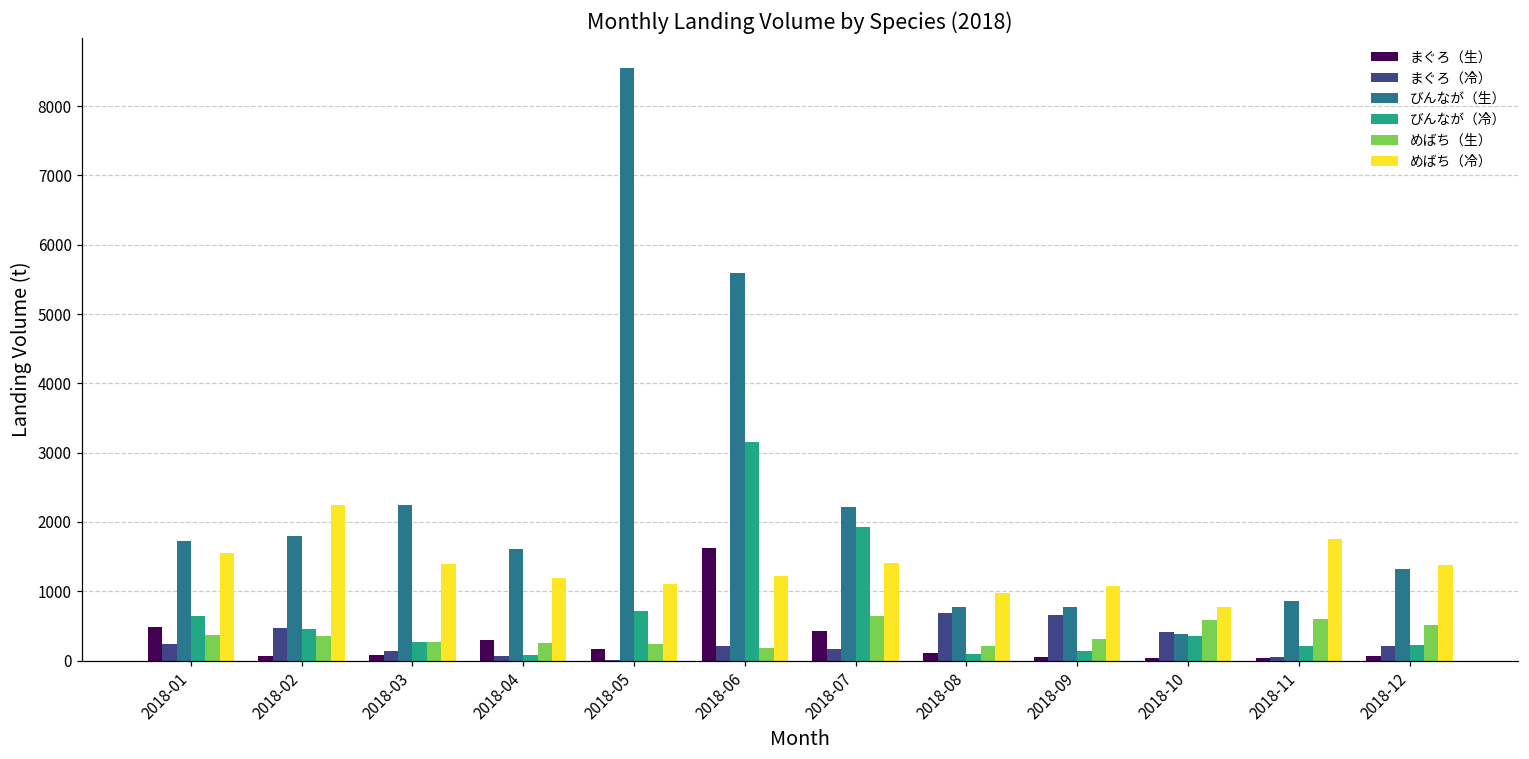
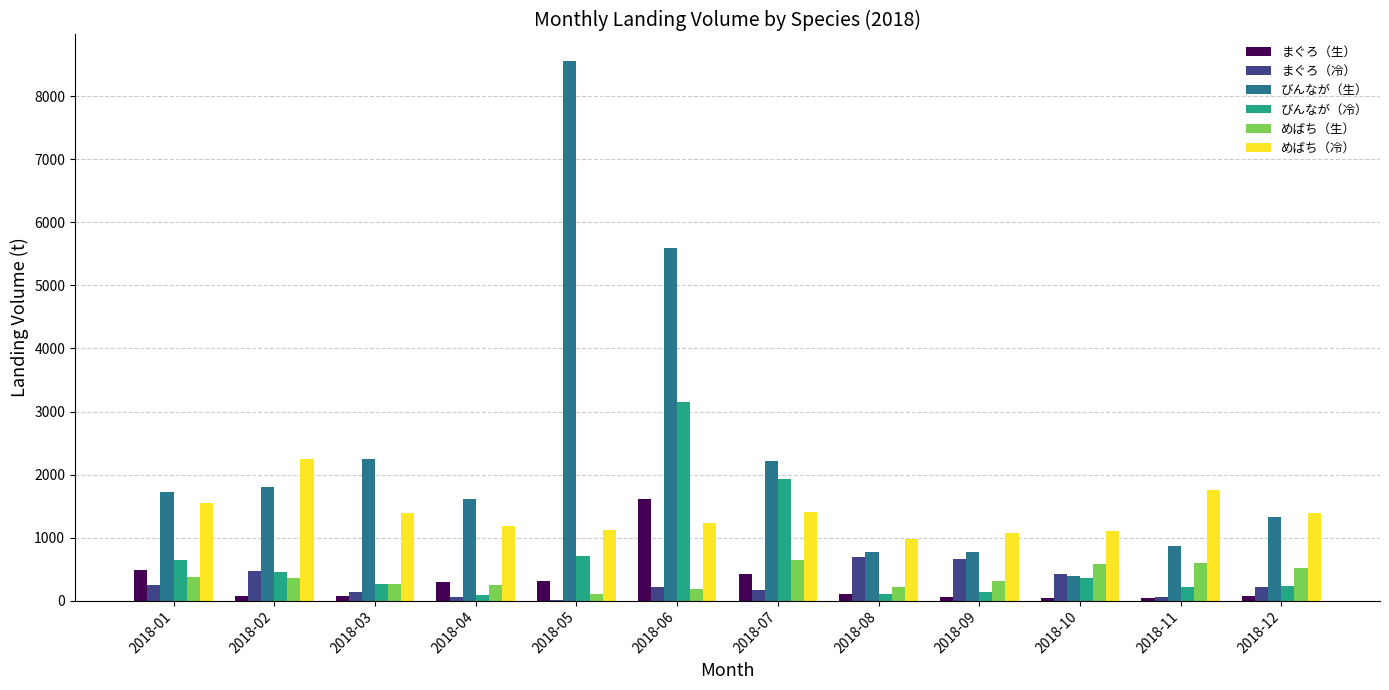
まぐろ（生）, 2018-05: 200 -> 300
めばち（生）, 2018-05: 200 -> 100
めばち（冷）, 2018-10: 800 -> 1100
